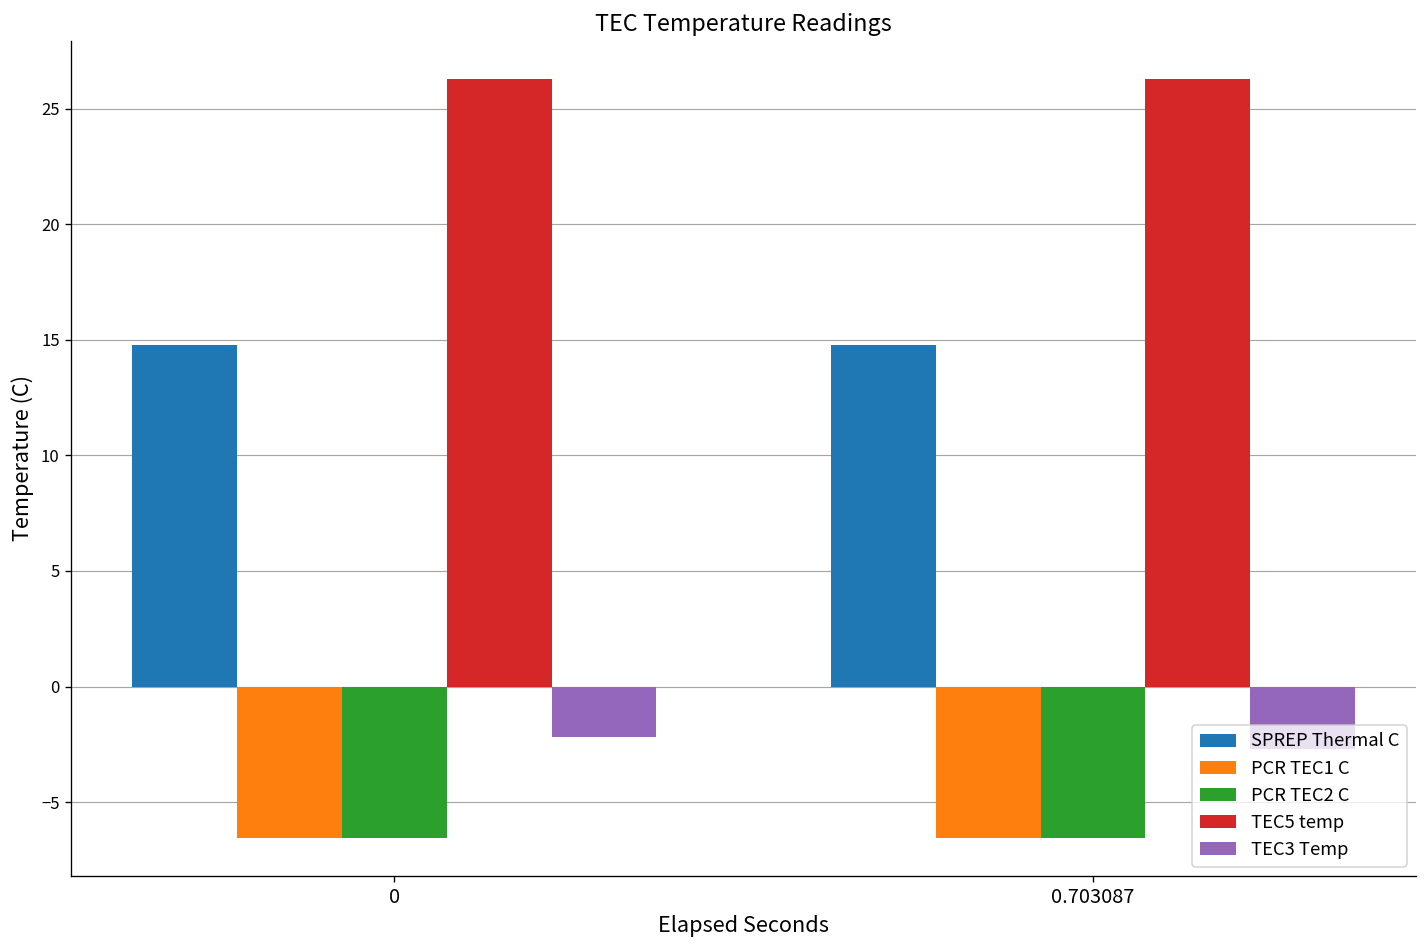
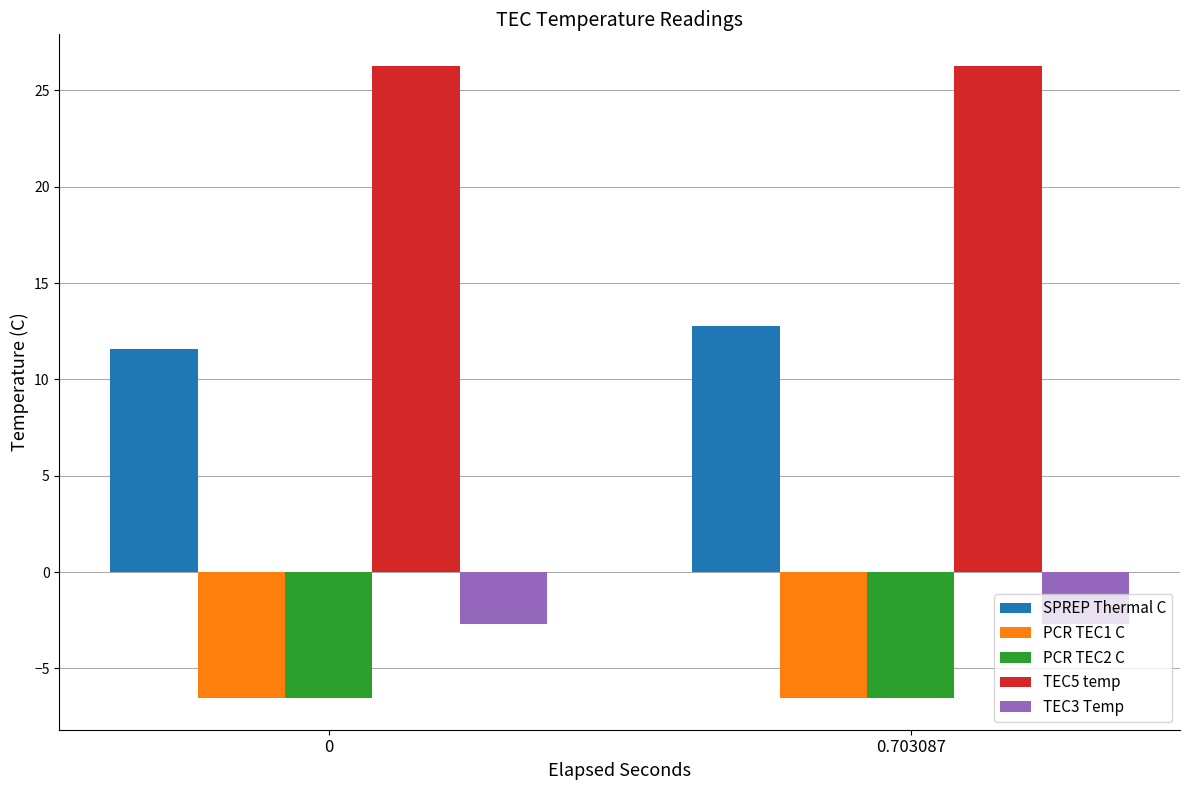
SPREP Thermal C, 0: 14.8 -> 11.6
TEC3 Temp, 0: -2.2 -> -2.7
SPREP Thermal C, 0.703087: 14.8 -> 12.8
